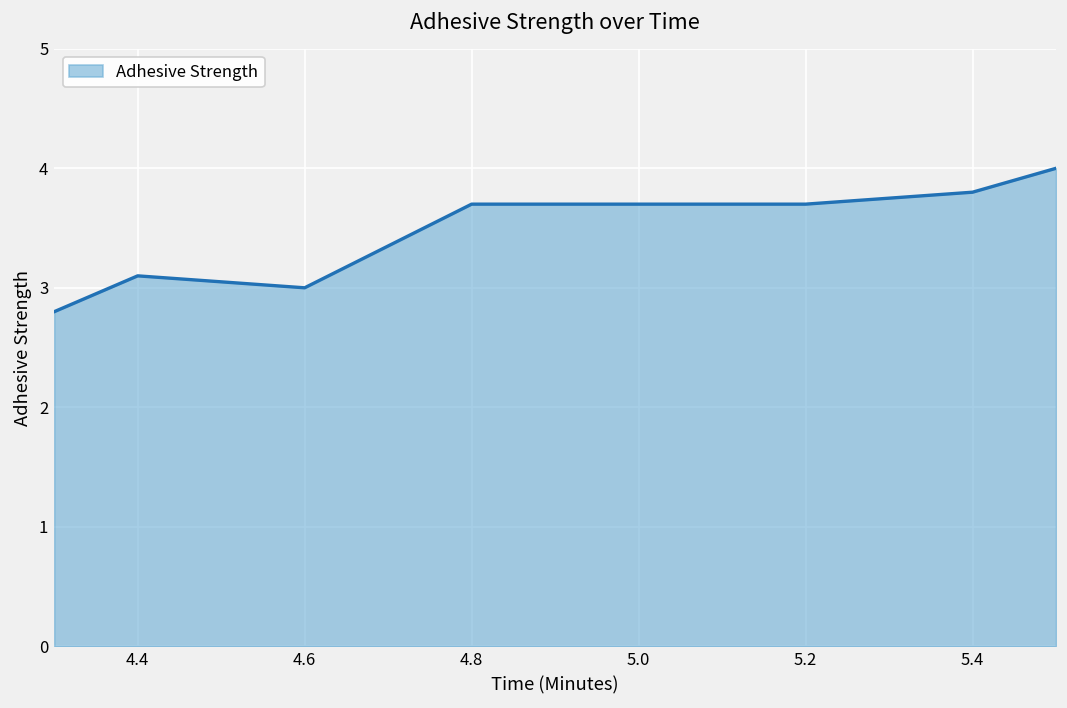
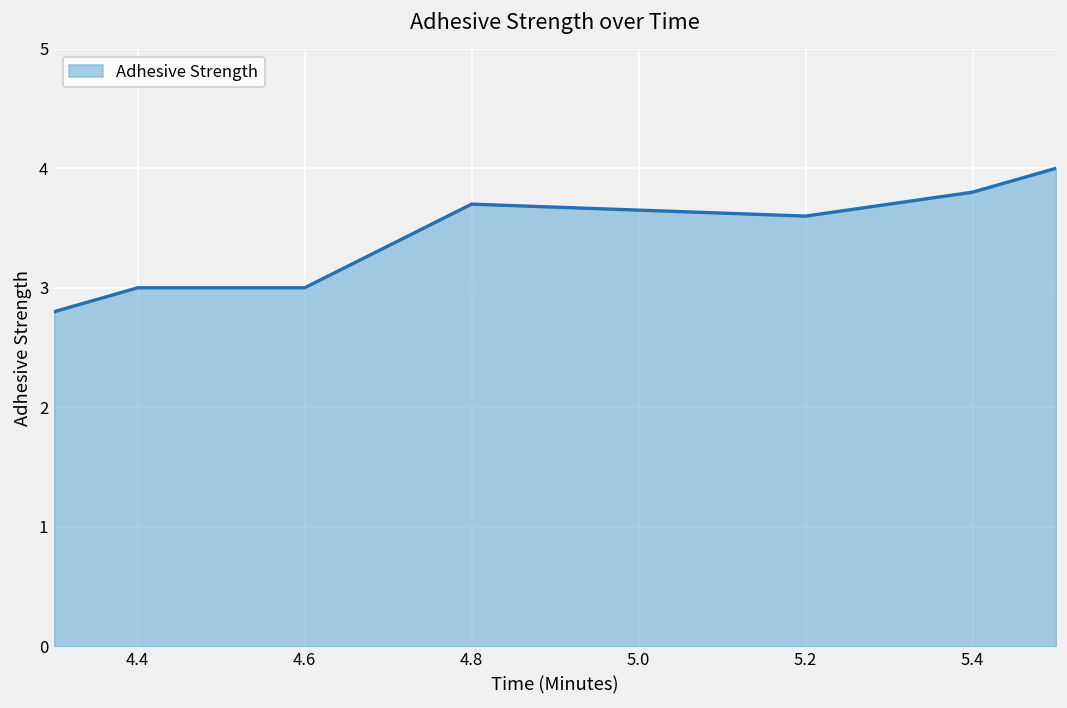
4.4: 3.1 -> 3.0
5.2: 3.7 -> 3.6
